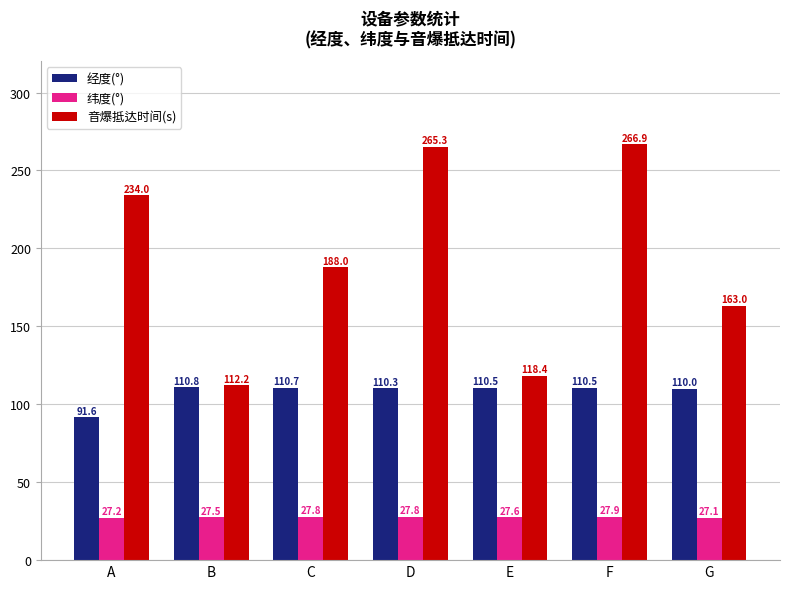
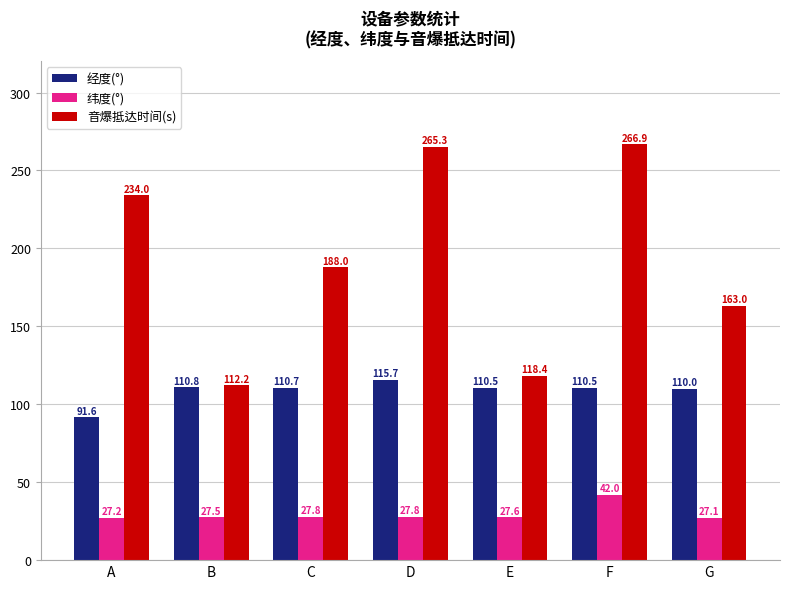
经度(°), D: 110.3 -> 115.7
纬度(°), F: 27.9 -> 42.0
